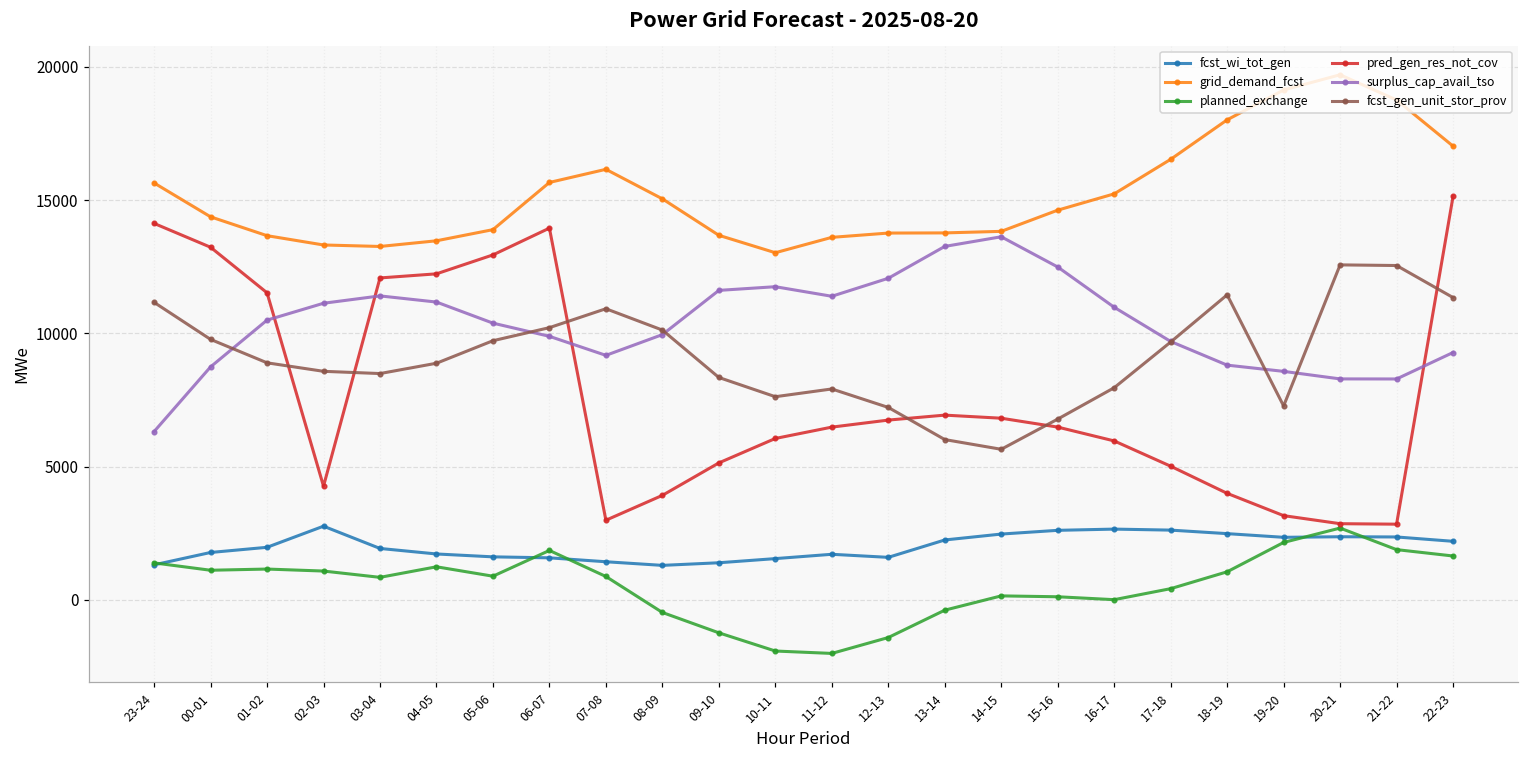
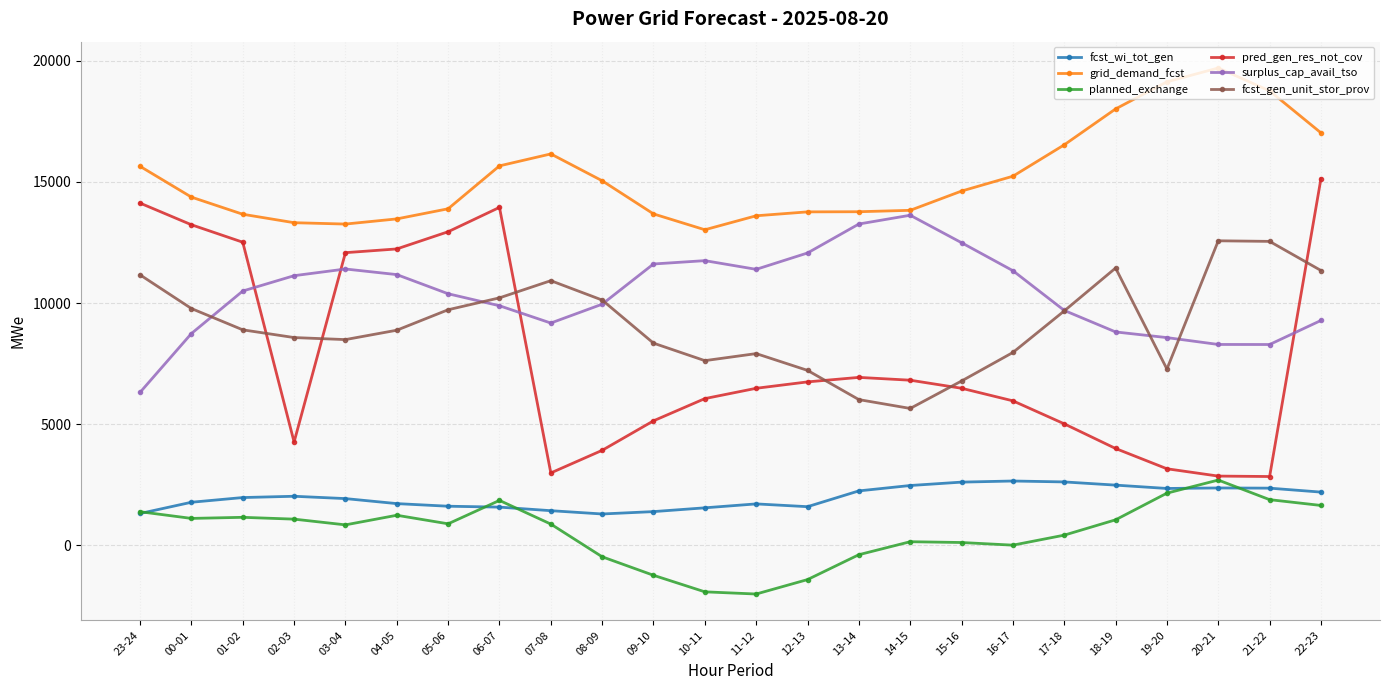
pred_gen_res_not_cov, 01-02: 11500 -> 12500
fcst_wi_tot_gen, 02-03: 2800 -> 2000
surplus_cap_avail_tso, 16-17: 11000 -> 11300
